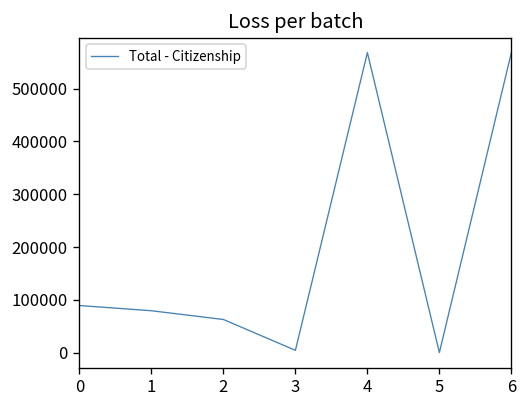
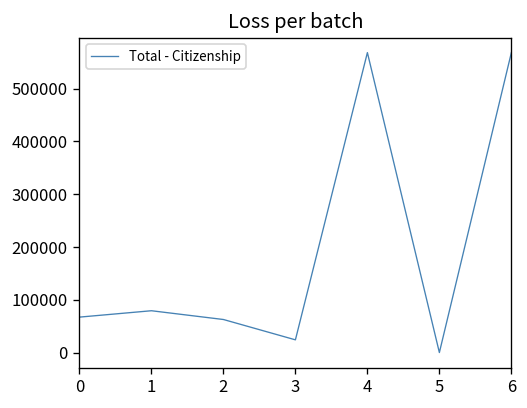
0: 90000 -> 70000
3: 0 -> 20000
